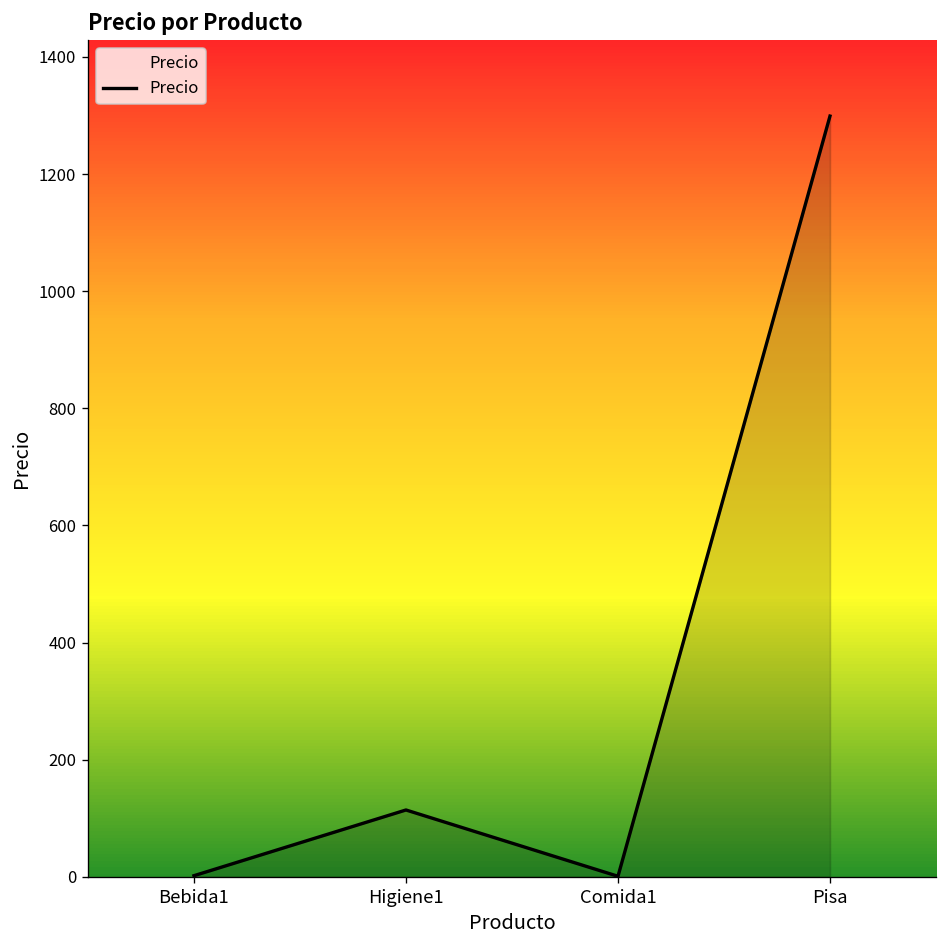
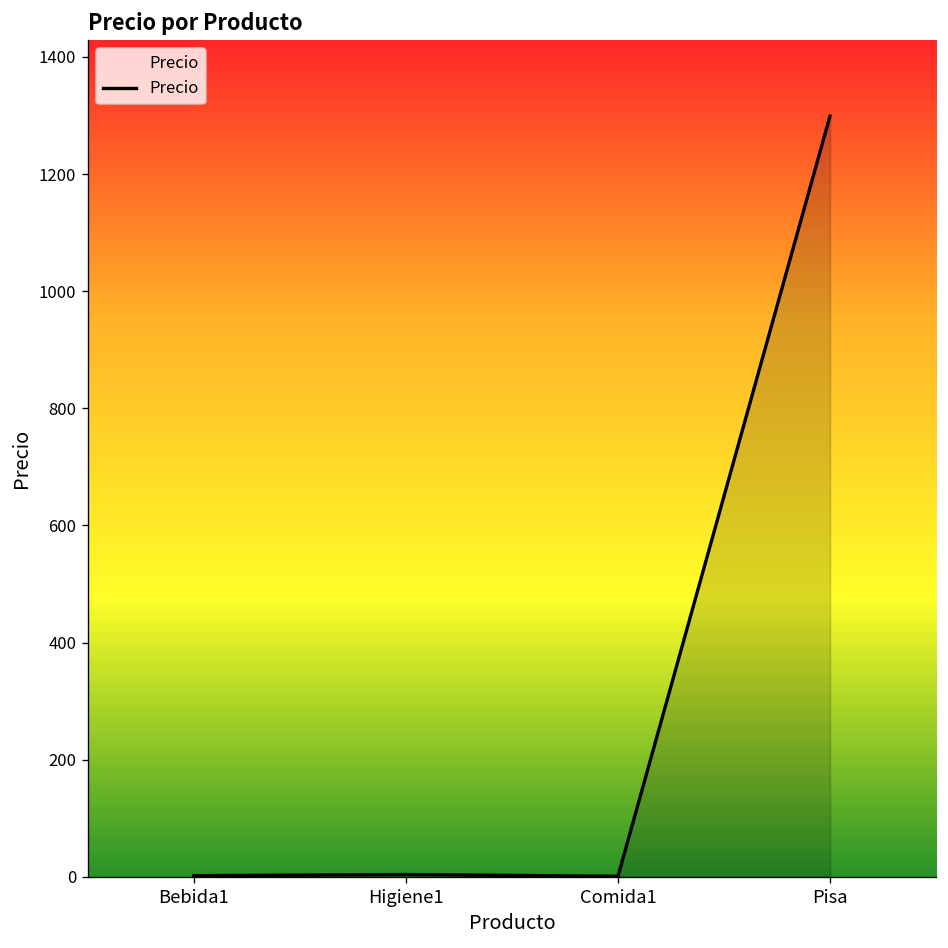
Higiene1: 110 -> 0
